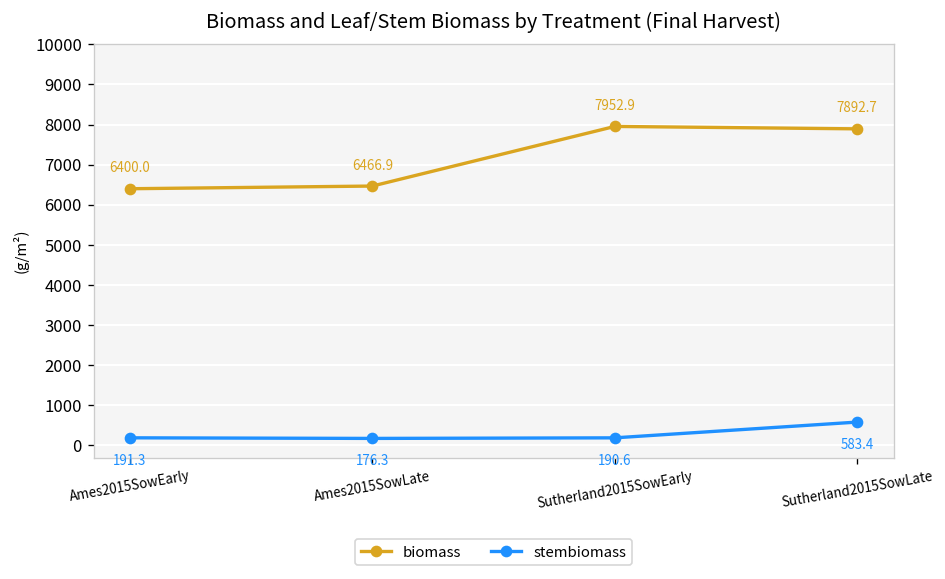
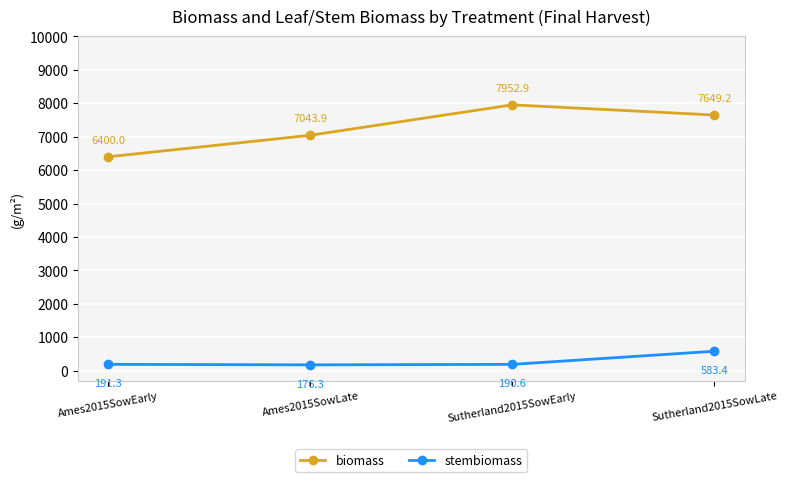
biomass, Ames2015SowLate: 6466.9 -> 7043.9
biomass, Sutherland2015SowLate: 7892.7 -> 7649.2
